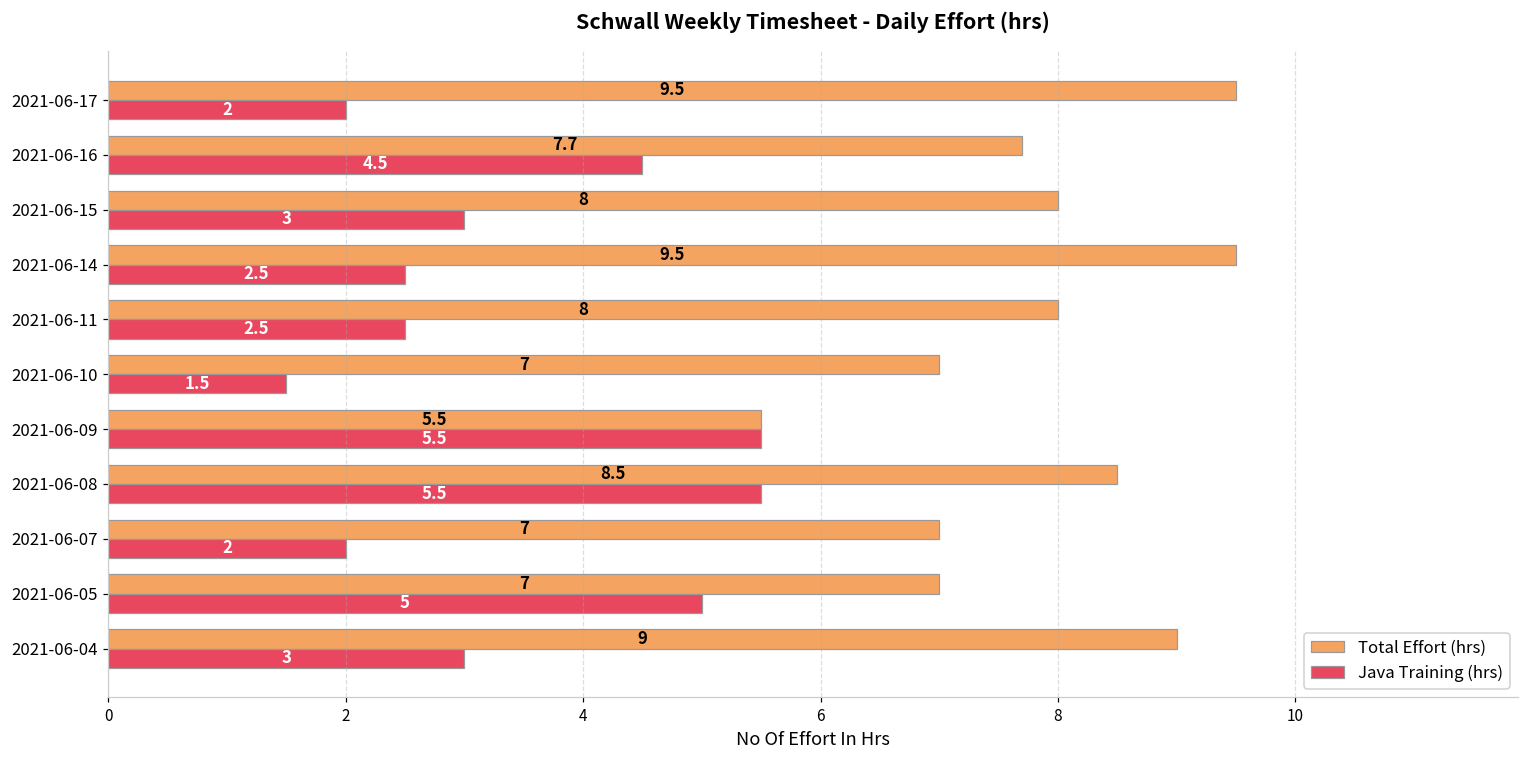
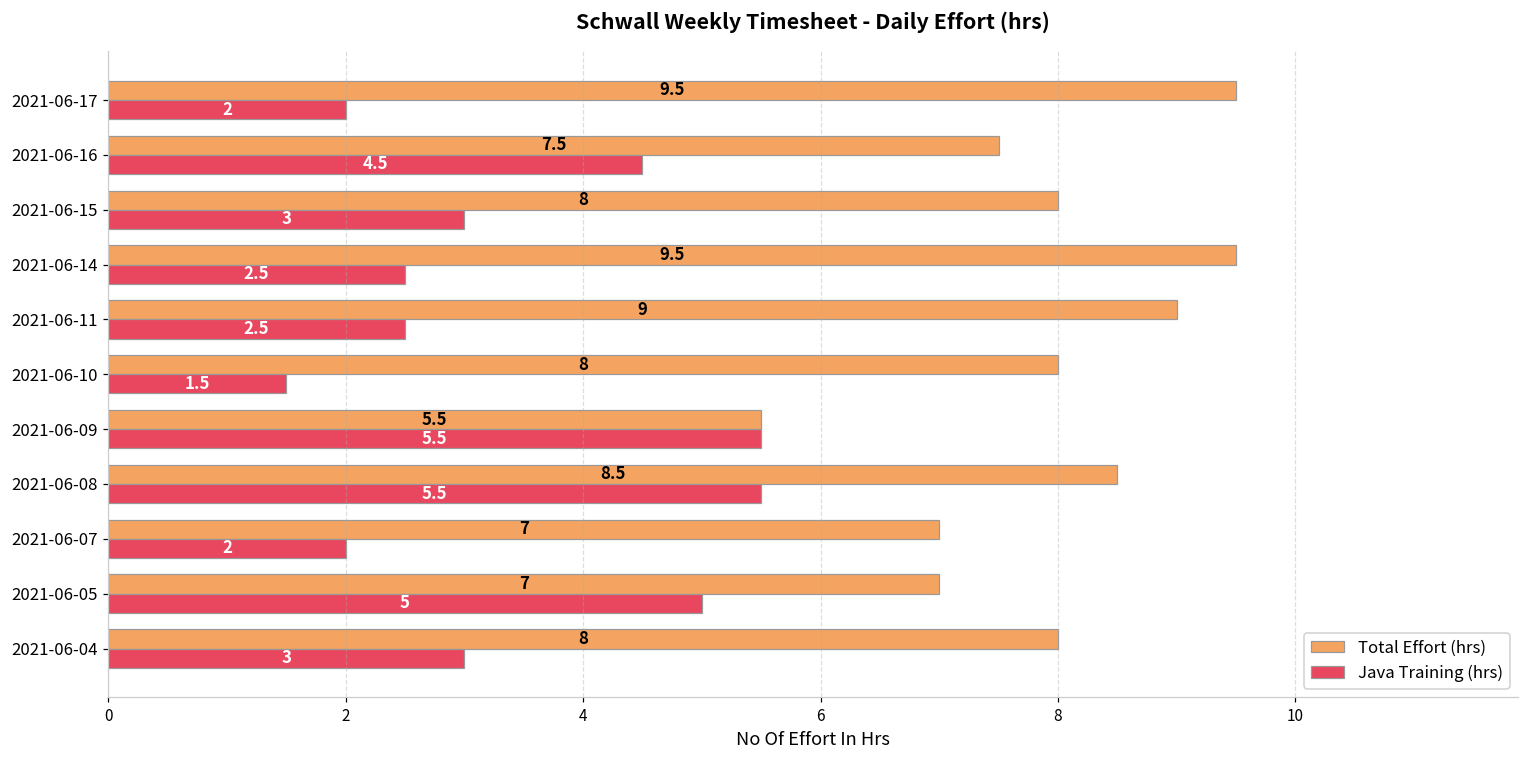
Total Effort (hrs), 2021-06-16: 7.7 -> 7.5
Total Effort (hrs), 2021-06-11: 8 -> 9
Total Effort (hrs), 2021-06-10: 7 -> 8
Total Effort (hrs), 2021-06-04: 9 -> 8
